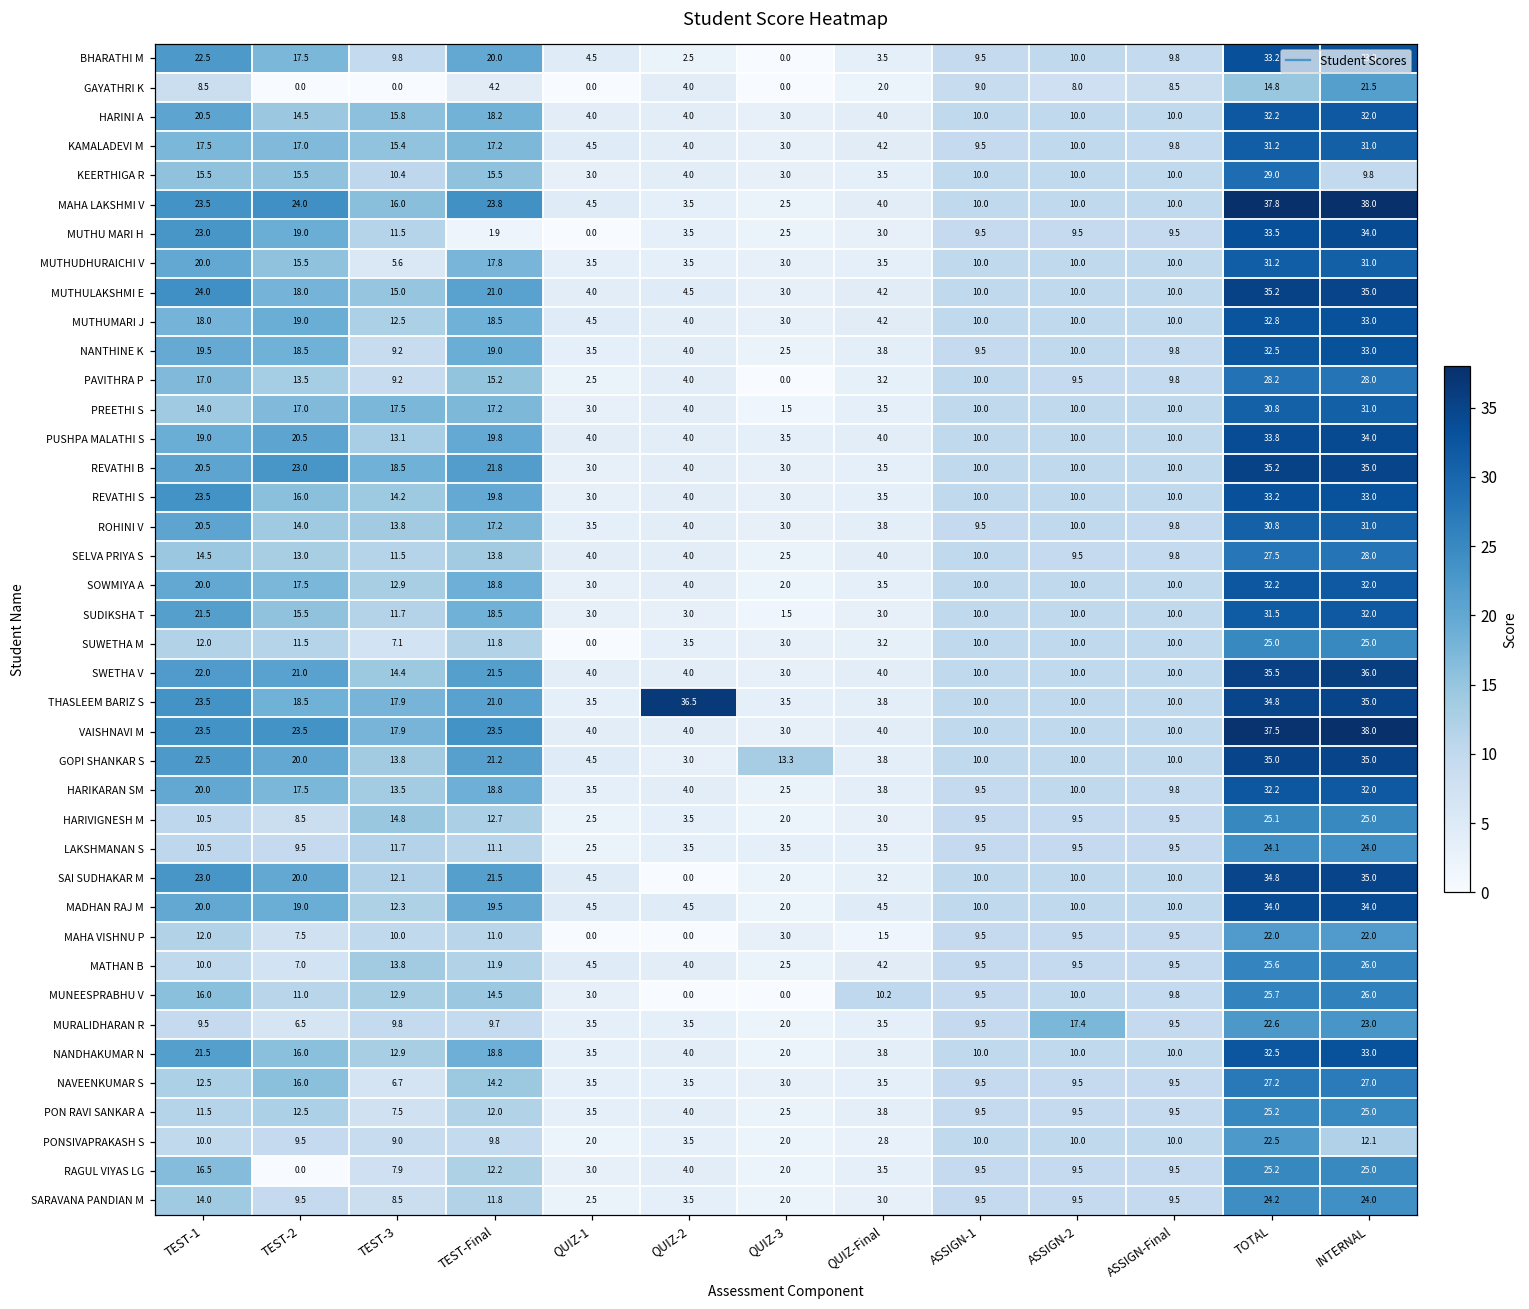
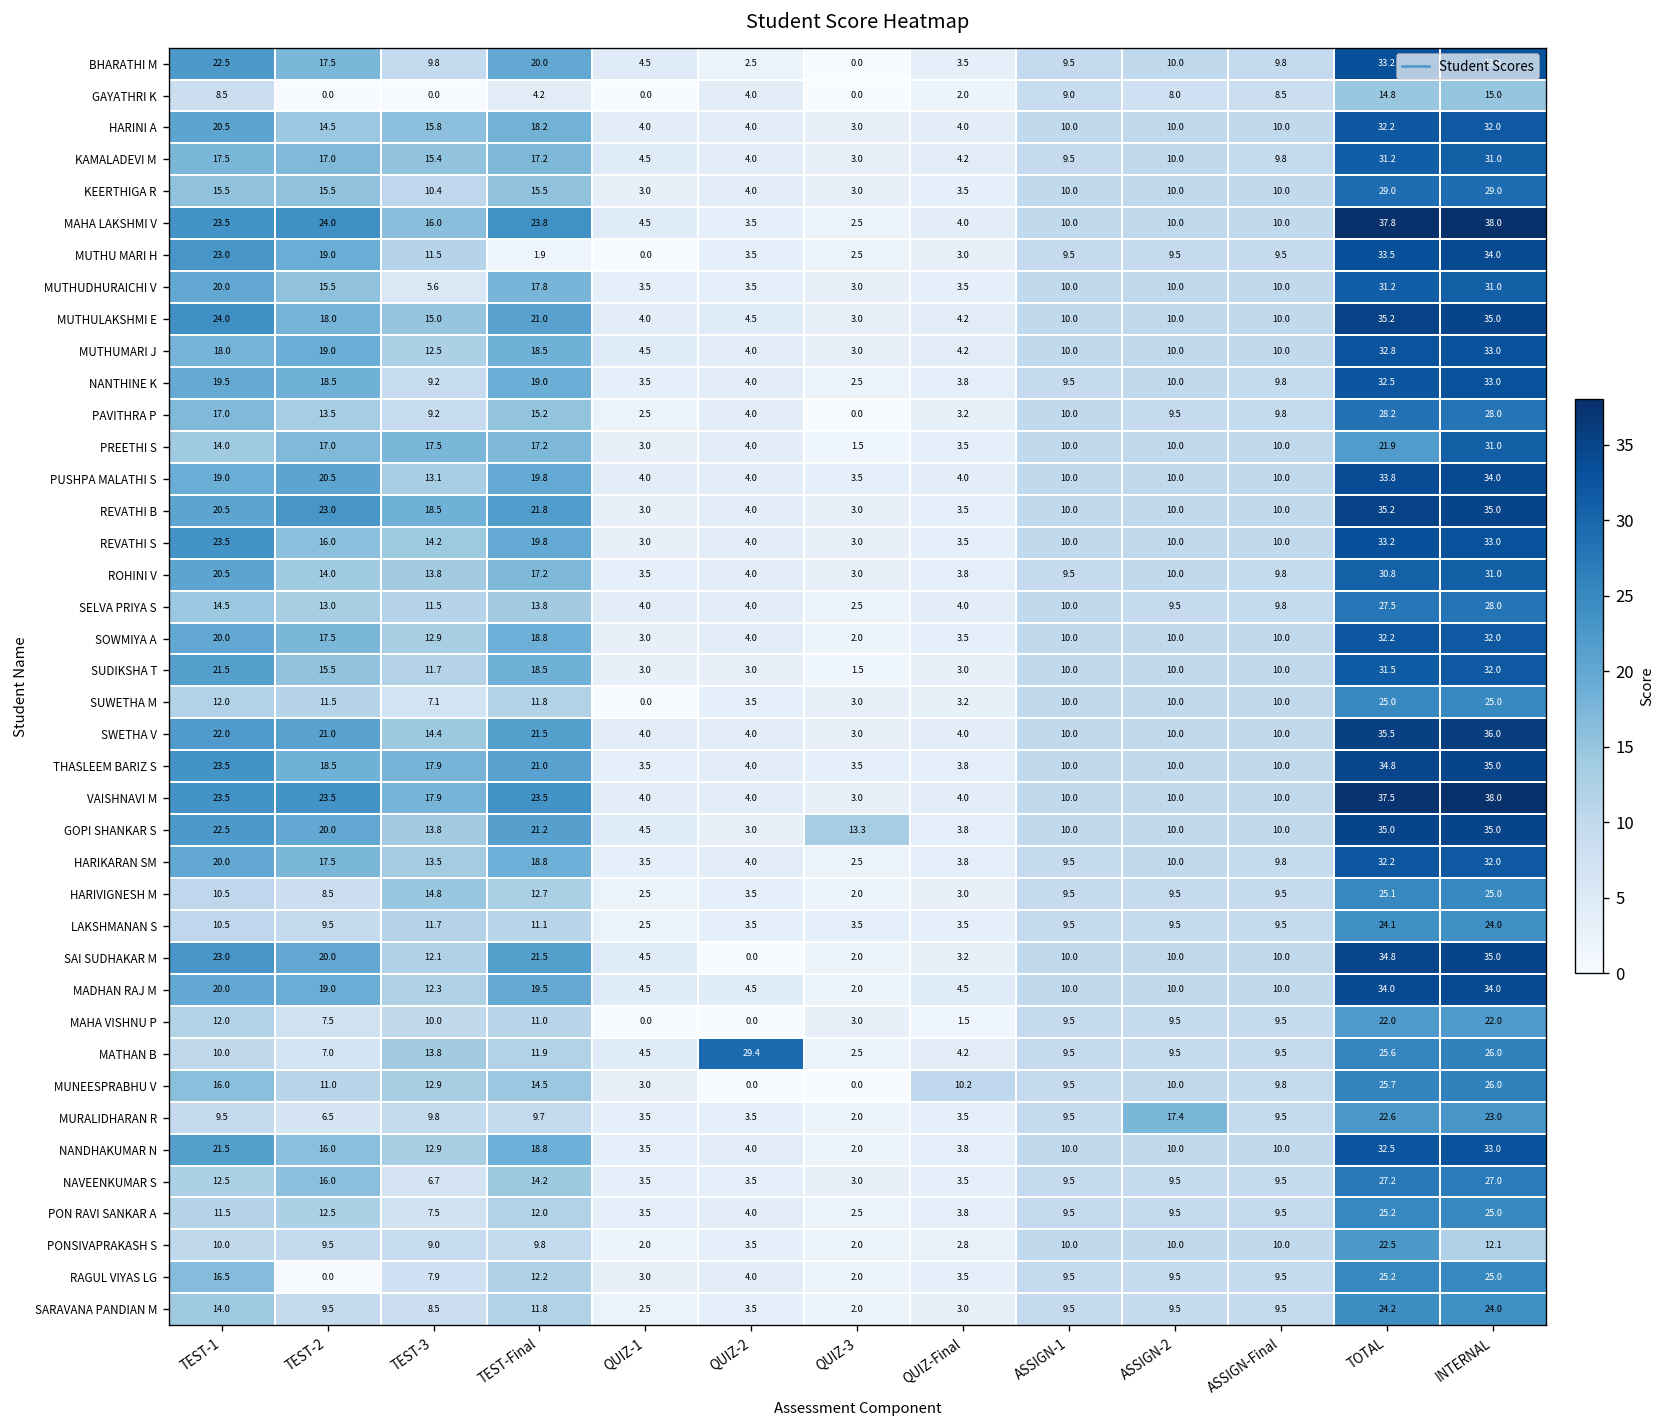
GAYATHRI K, INTERNAL: 21.5 -> 15.0
KEERTHIGA R, INTERNAL: 9.8 -> 29.0
PREETHI S, TOTAL: 30.8 -> 21.9
THASLEEM BARIZ S, QUIZ-2: 36.5 -> 4.0
MATHAN B, QUIZ-2: 4.0 -> 29.4
